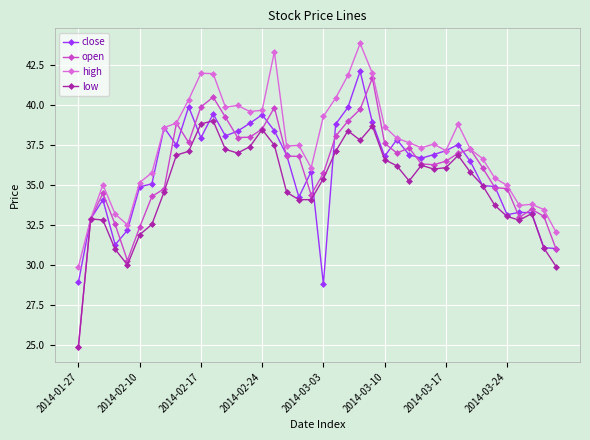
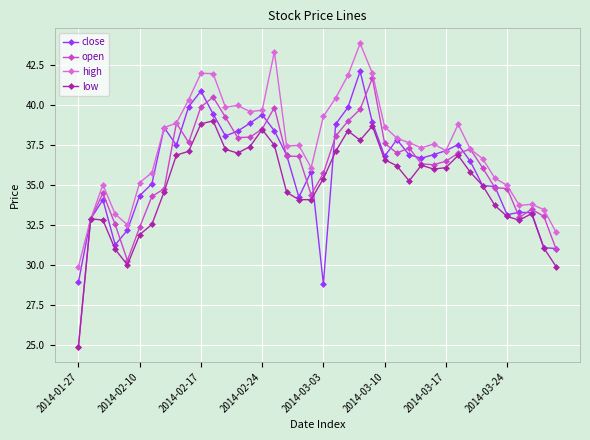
close, 2014-02-10: 34.9 -> 34.4
close, 2014-02-17: 38.0 -> 40.9
